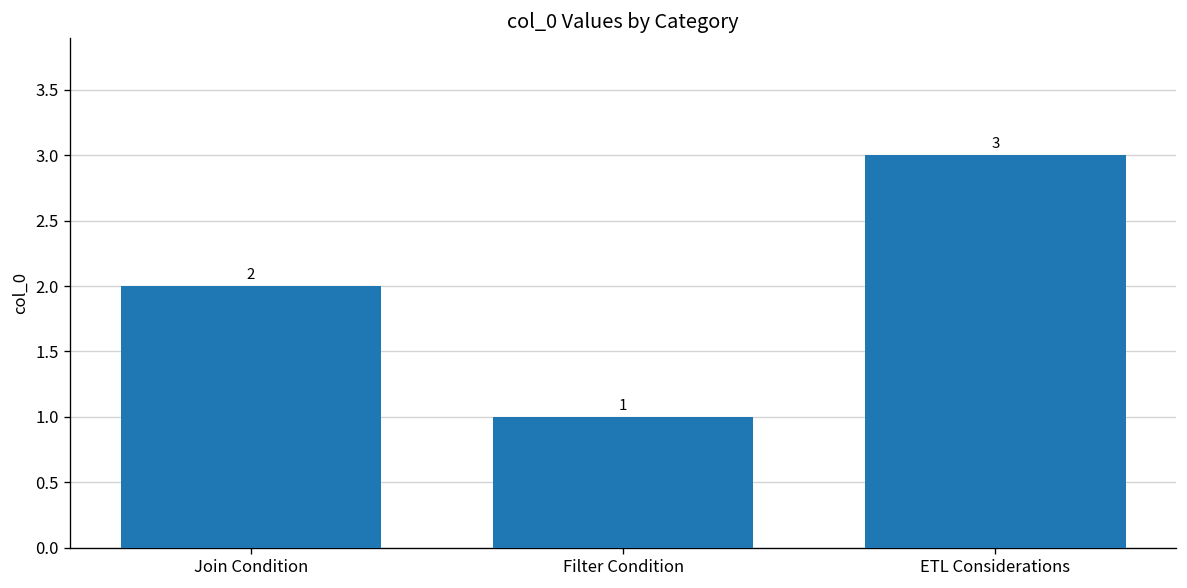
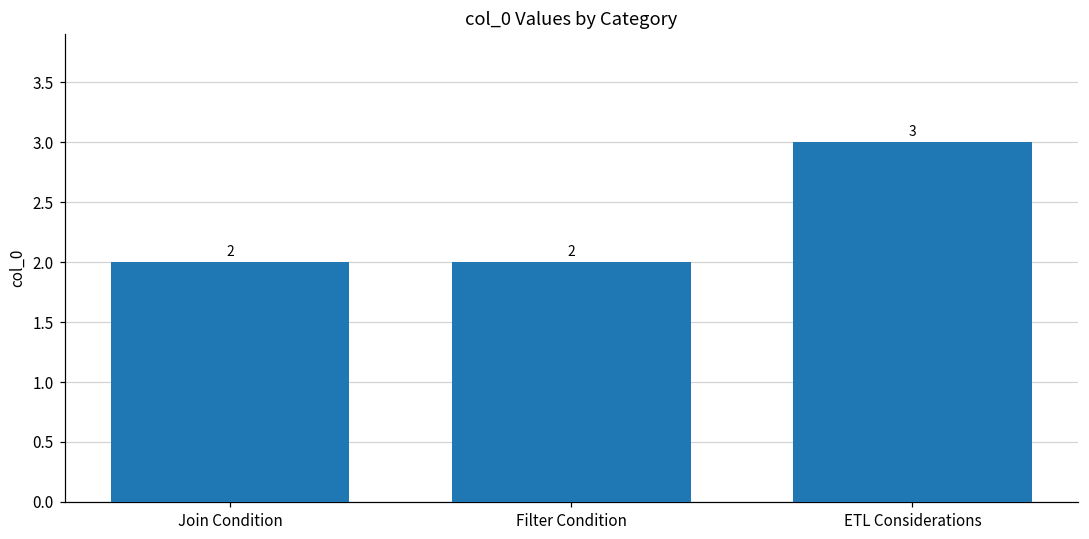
Filter Condition: 1 -> 2
